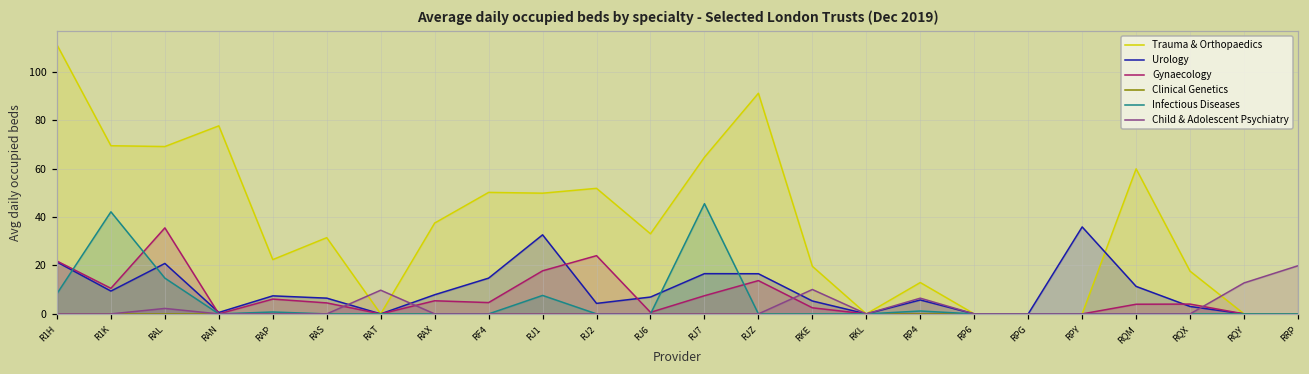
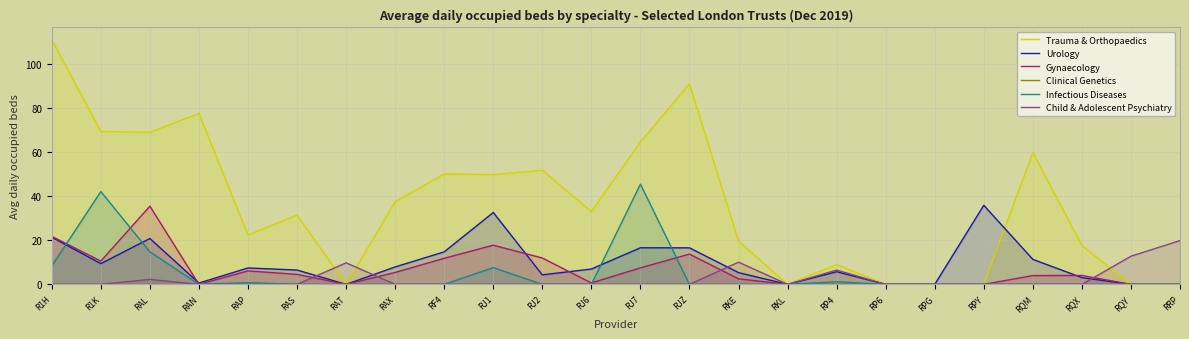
Gynaecology, RF4: 5 -> 12
Gynaecology, RJ2: 24 -> 12
Trauma & Orthopaedics, RP4: 13 -> 9
